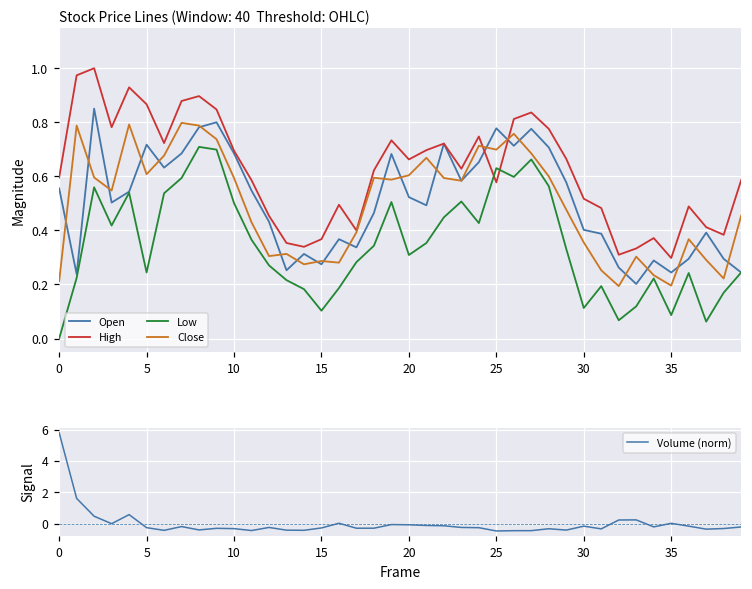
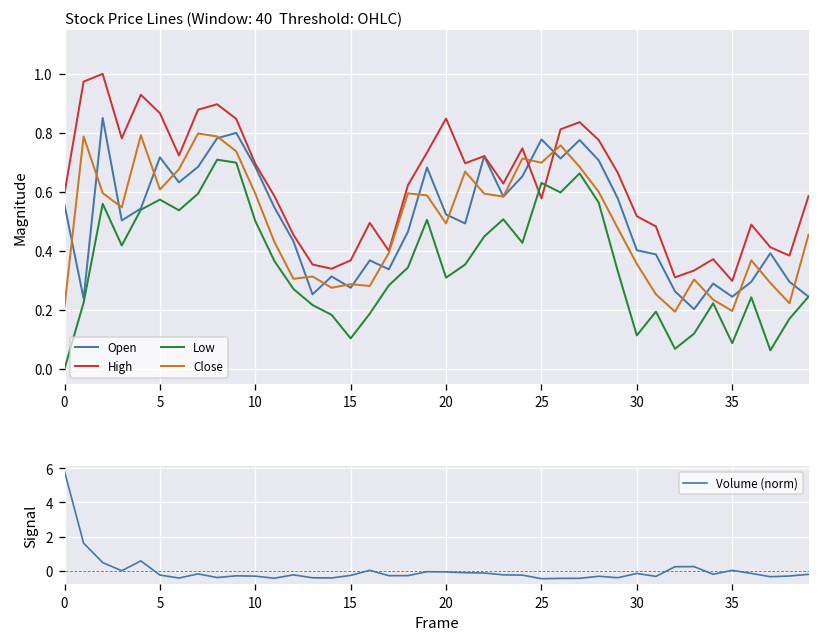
Stock Price Lines (Window: 40 Threshold: OHLC), Low, 5: 0.24 -> 0.57
Stock Price Lines (Window: 40 Threshold: OHLC), High, 20: 0.66 -> 0.85
Stock Price Lines (Window: 40 Threshold: OHLC), Close, 20: 0.60 -> 0.49
